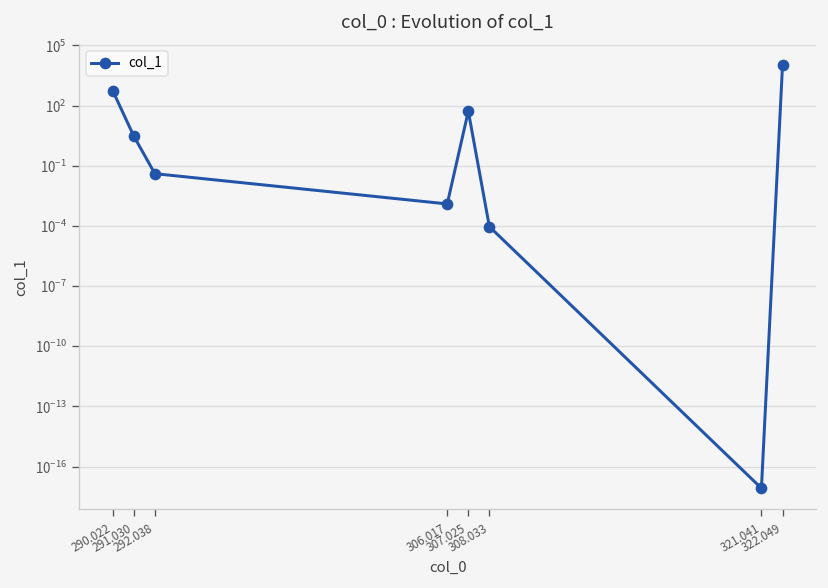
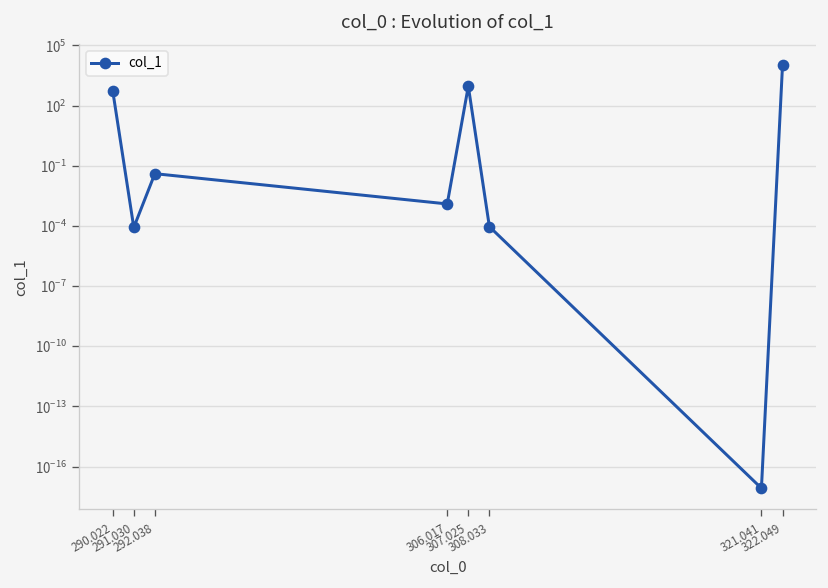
291.030: 3 -> 0
307.025: 50 -> 1000
